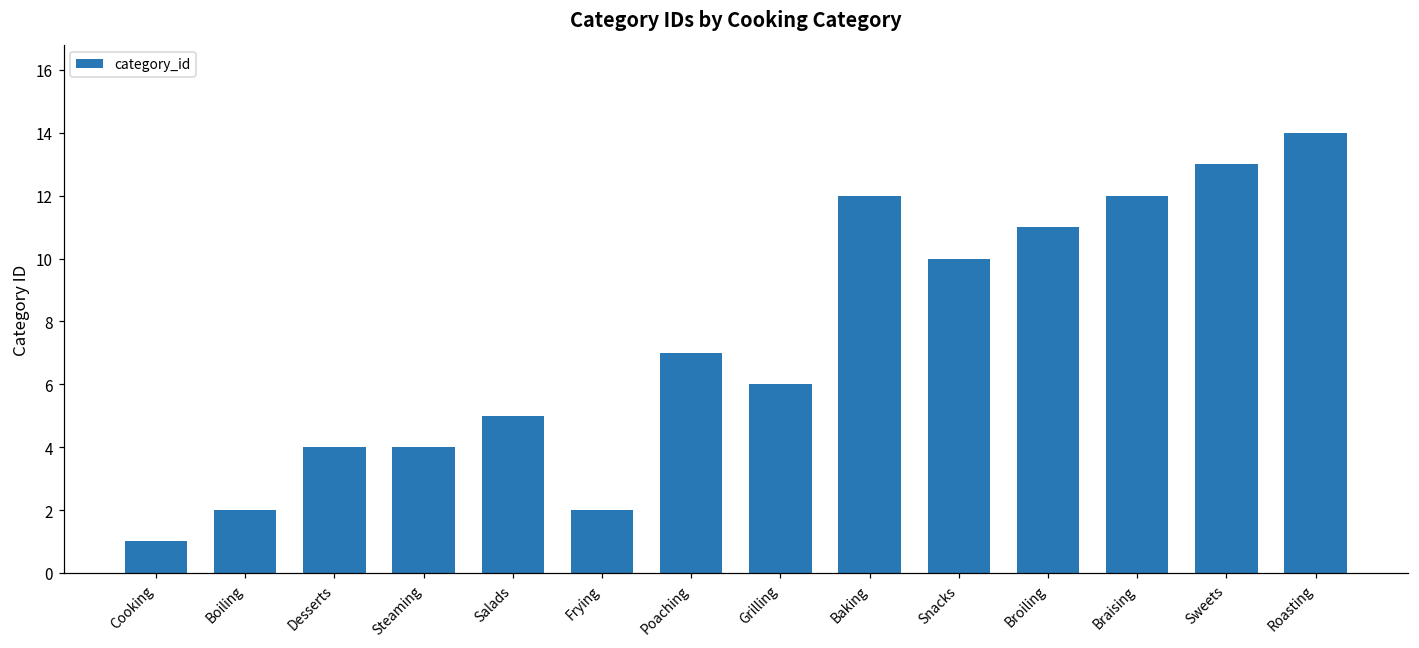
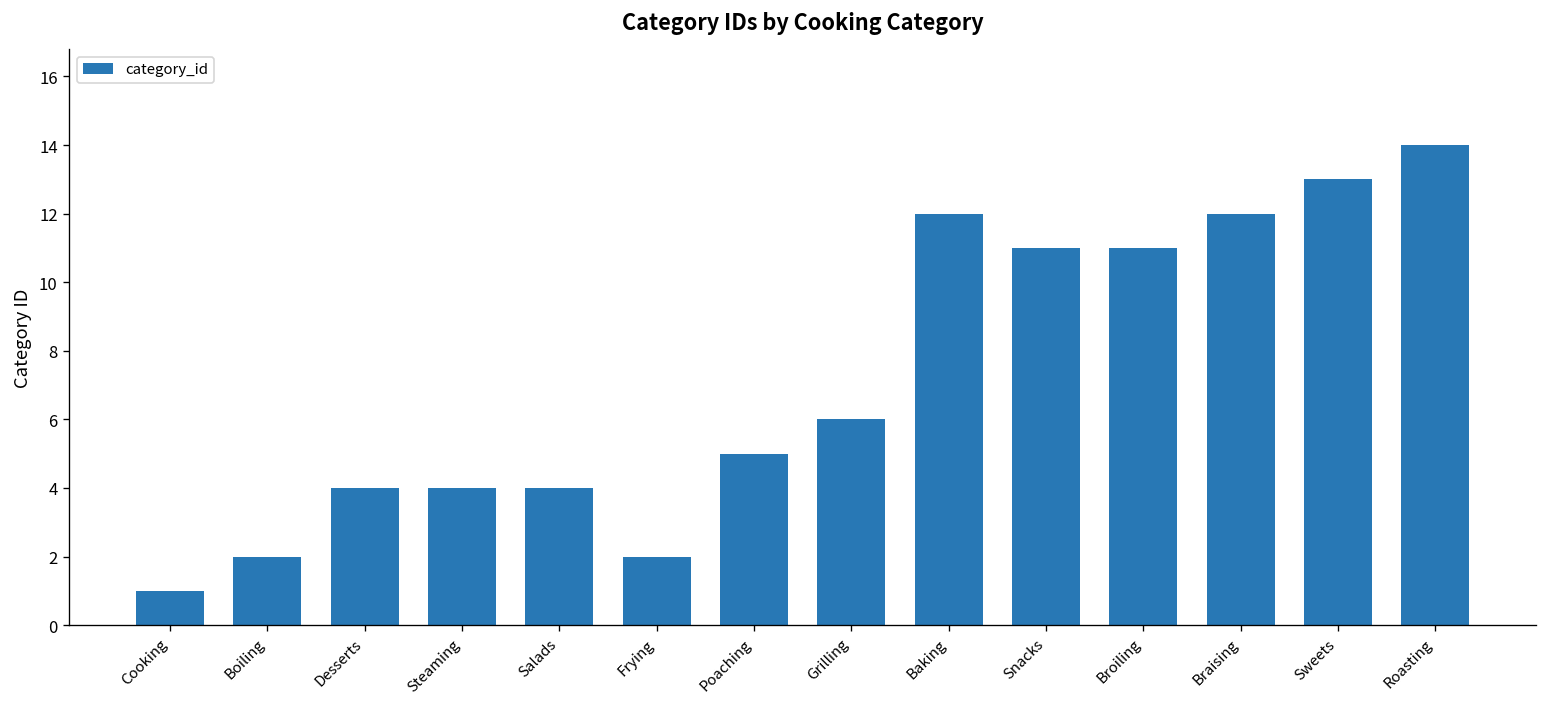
Salads: 5 -> 4
Poaching: 7 -> 5
Snacks: 10 -> 11
